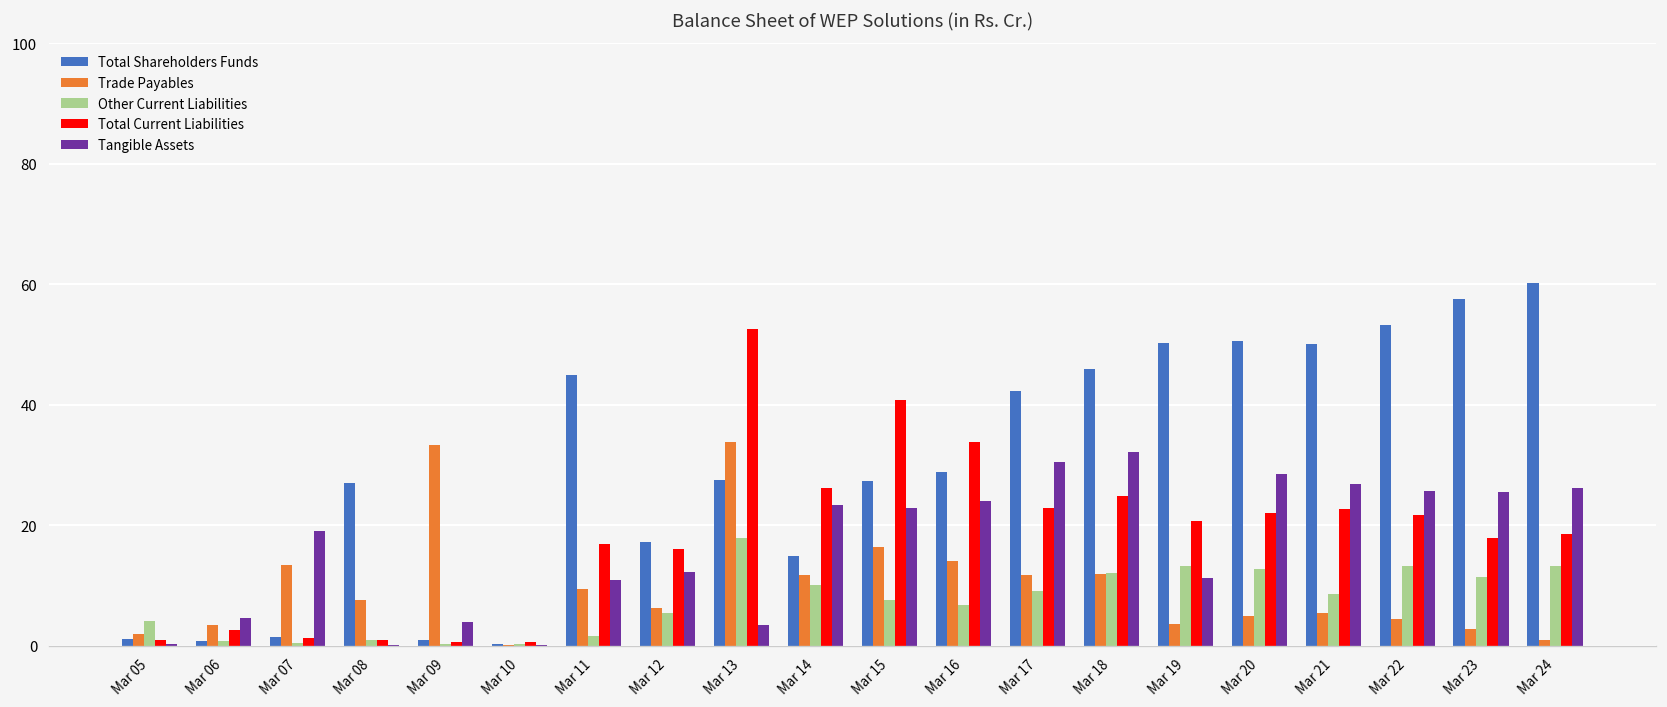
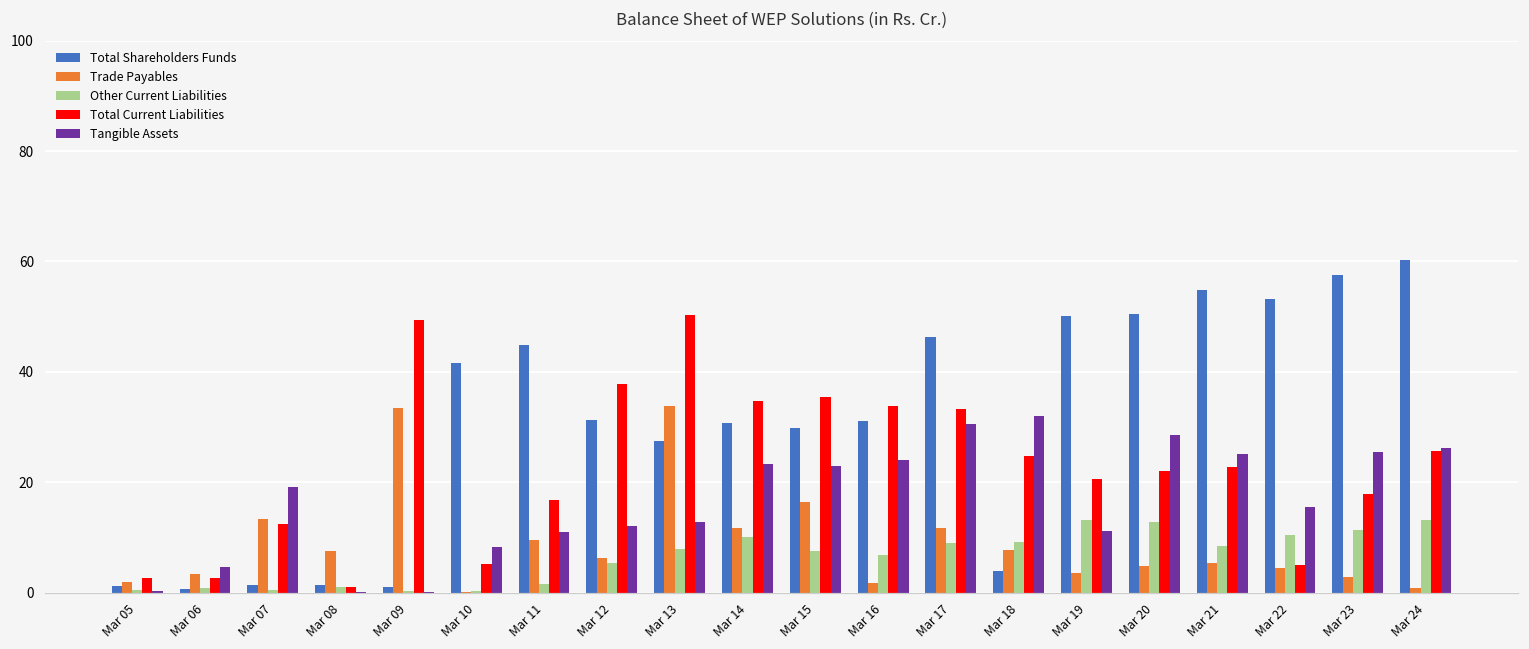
Other Current Liabilities, Mar 05: 4 -> 1
Total Current Liabilities, Mar 05: 1 -> 3
Total Current Liabilities, Mar 07: 1 -> 12
Total Shareholders Funds, Mar 08: 27 -> 1
Total Current Liabilities, Mar 09: 1 -> 49
Tangible Assets, Mar 09: 4 -> 0
Total Shareholders Funds, Mar 10: 0 -> 42
Total Current Liabilities, Mar 10: 1 -> 5
Tangible Assets, Mar 10: 0 -> 8
Total Shareholders Funds, Mar 12: 17 -> 31
Total Current Liabilities, Mar 12: 16 -> 38
Other Current Liabilities, Mar 13: 18 -> 8
Total Current Liabilities, Mar 13: 53 -> 50
Tangible Assets, Mar 13: 3 -> 13
Total Shareholders Funds, Mar 14: 15 -> 31
Total Current Liabilities, Mar 14: 26 -> 35
Total Shareholders Funds, Mar 15: 27 -> 30
Total Current Liabilities, Mar 15: 41 -> 35
Total Shareholders Funds, Mar 16: 29 -> 31
Trade Payables, Mar 16: 14 -> 2
Total Shareholders Funds, Mar 17: 42 -> 46
Total Current Liabilities, Mar 17: 23 -> 33
Total Shareholders Funds, Mar 18: 46 -> 4
Trade Payables, Mar 18: 12 -> 8
Other Current Liabilities, Mar 18: 12 -> 9
Total Shareholders Funds, Mar 21: 50 -> 55
Tangible Assets, Mar 21: 27 -> 25
Other Current Liabilities, Mar 22: 13 -> 10
Total Current Liabilities, Mar 22: 22 -> 5
Tangible Assets, Mar 22: 26 -> 16
Total Current Liabilities, Mar 24: 18 -> 26
